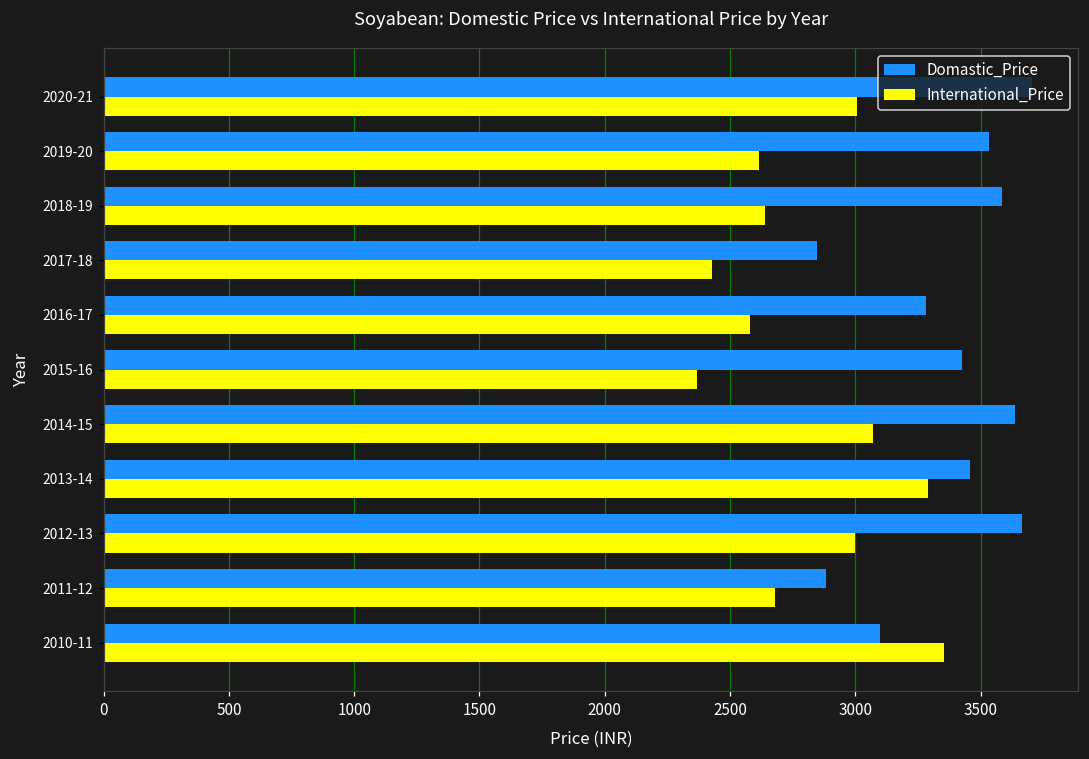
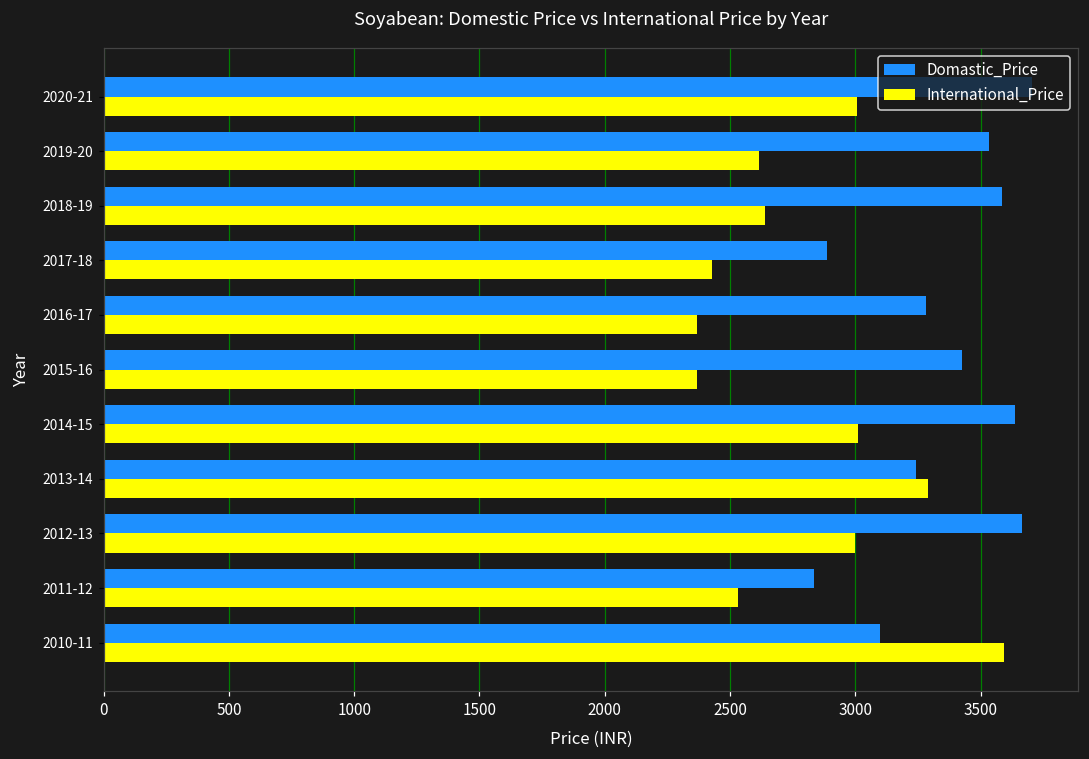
Domastic_Price, 2017-18: 2850 -> 2890
International_Price, 2016-17: 2580 -> 2370
International_Price, 2014-15: 3070 -> 3010
Domastic_Price, 2013-14: 3460 -> 3240
Domastic_Price, 2011-12: 2880 -> 2840
International_Price, 2011-12: 2680 -> 2530
International_Price, 2010-11: 3360 -> 3590
